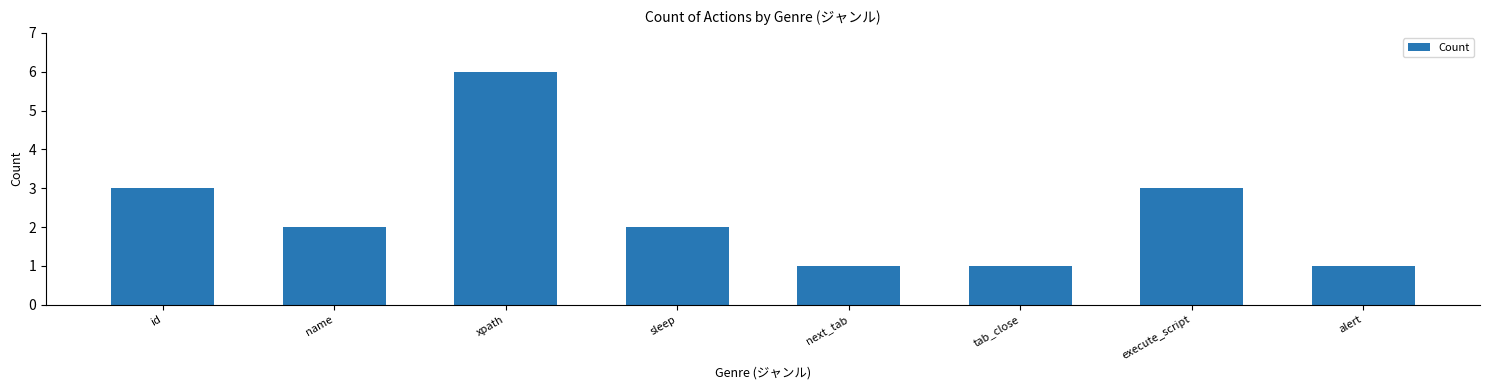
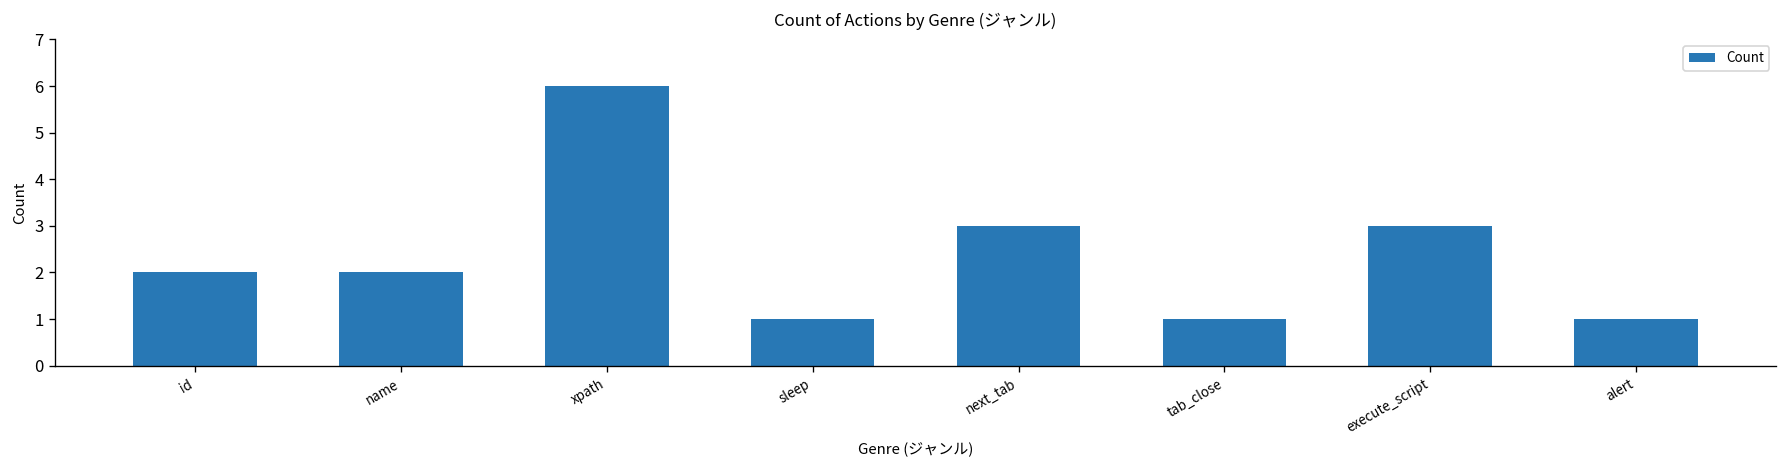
id: 3 -> 2
sleep: 2 -> 1
next_tab: 1 -> 3
